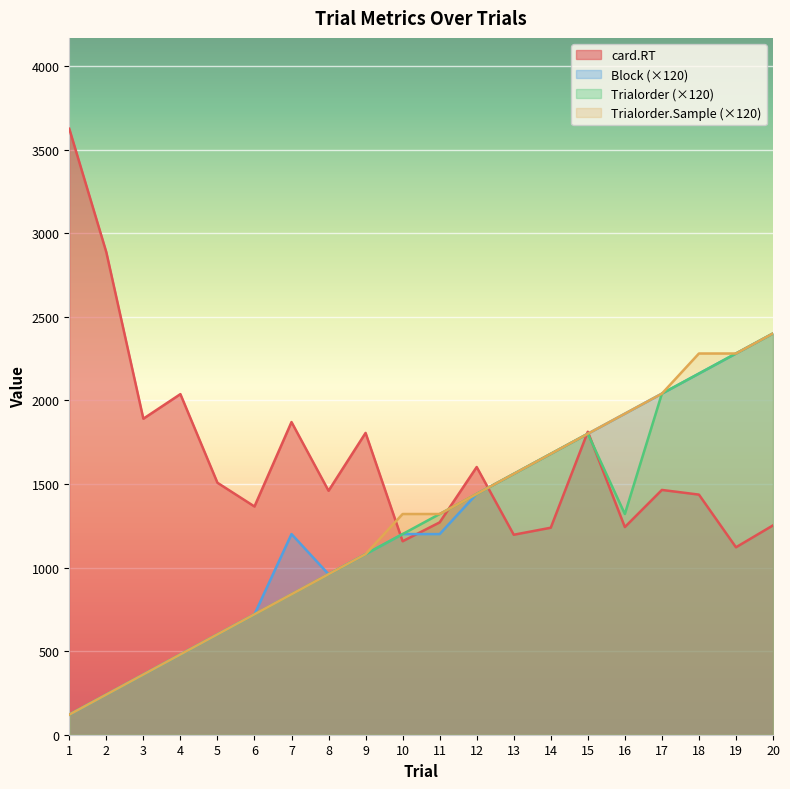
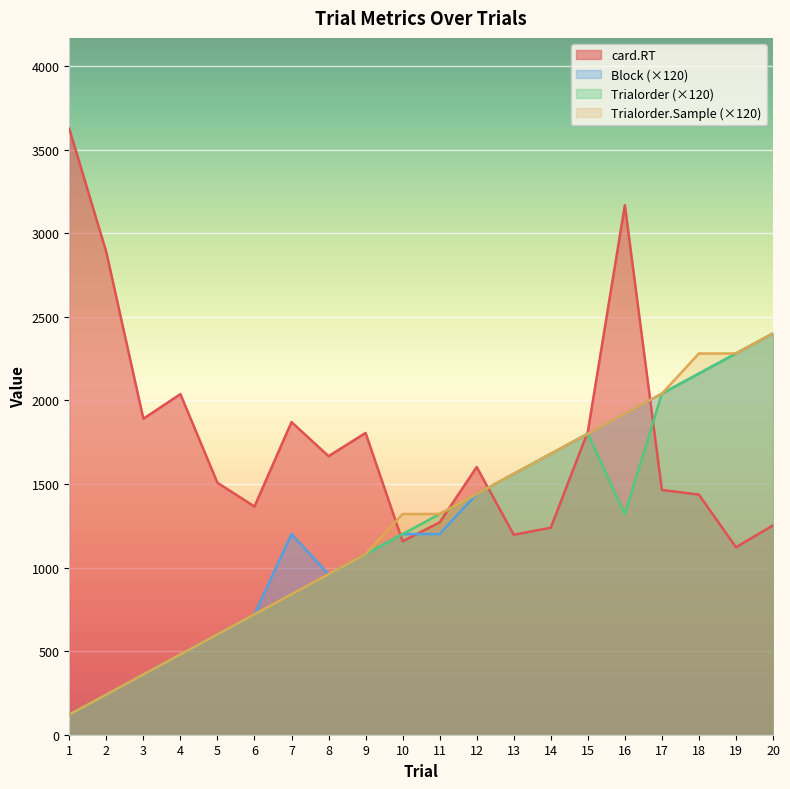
card.RT, 8: 1460 -> 1670
card.RT, 16: 1240 -> 3170
